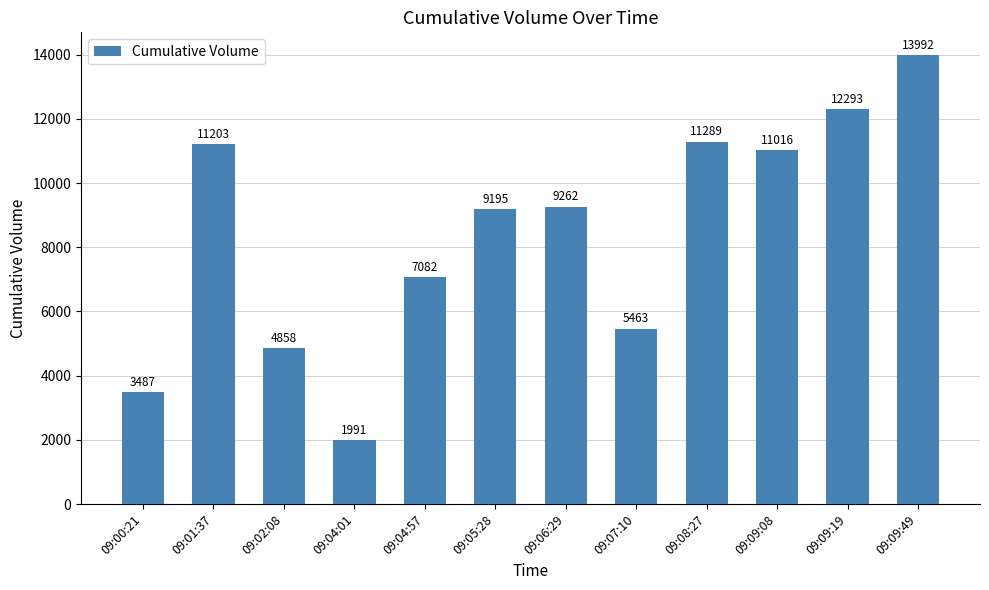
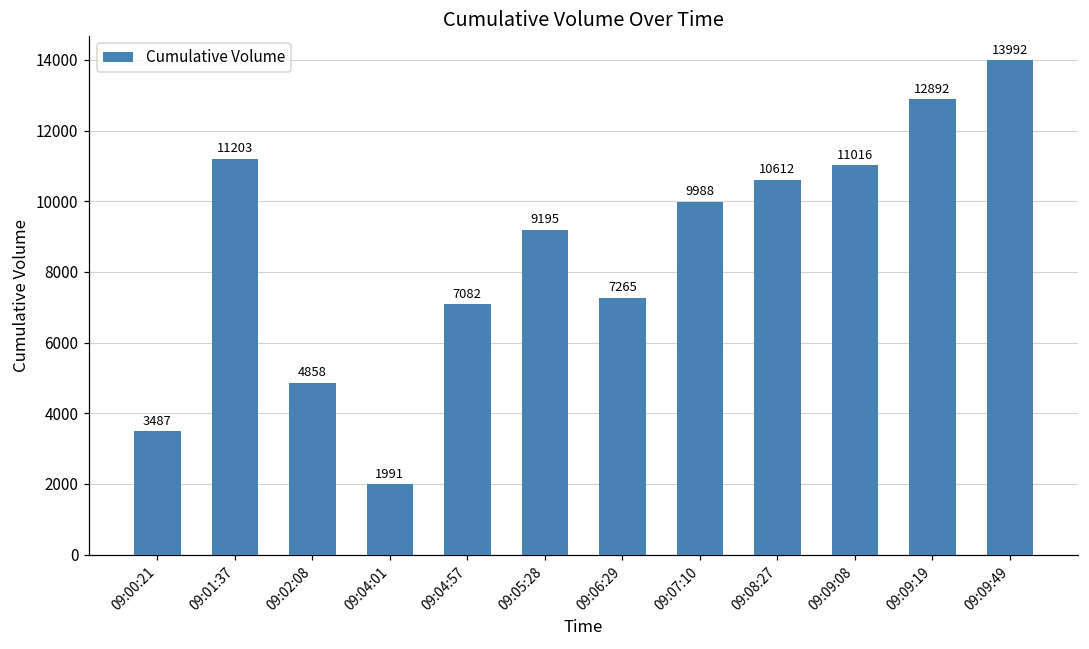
09:06:29: 9262 -> 7265
09:07:10: 5463 -> 9988
09:08:27: 11289 -> 10612
09:09:19: 12293 -> 12892
